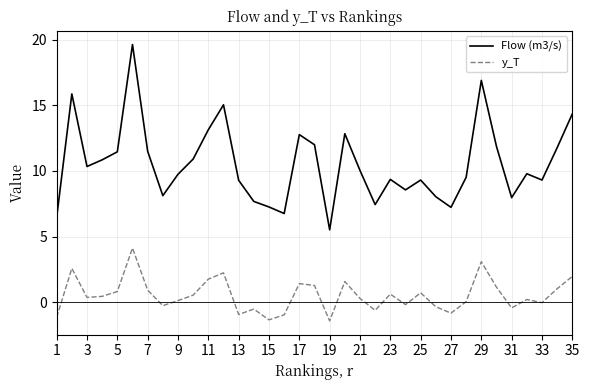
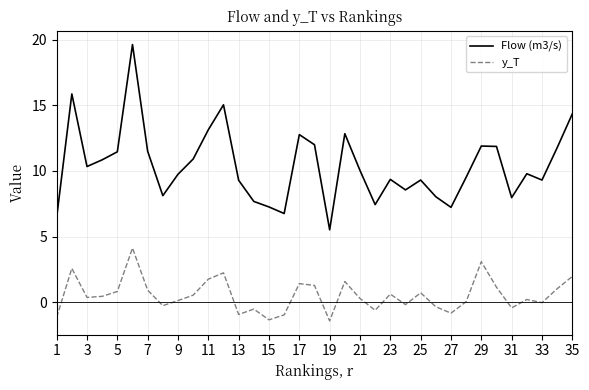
Flow (m3/s), 29: 16.9 -> 11.9
